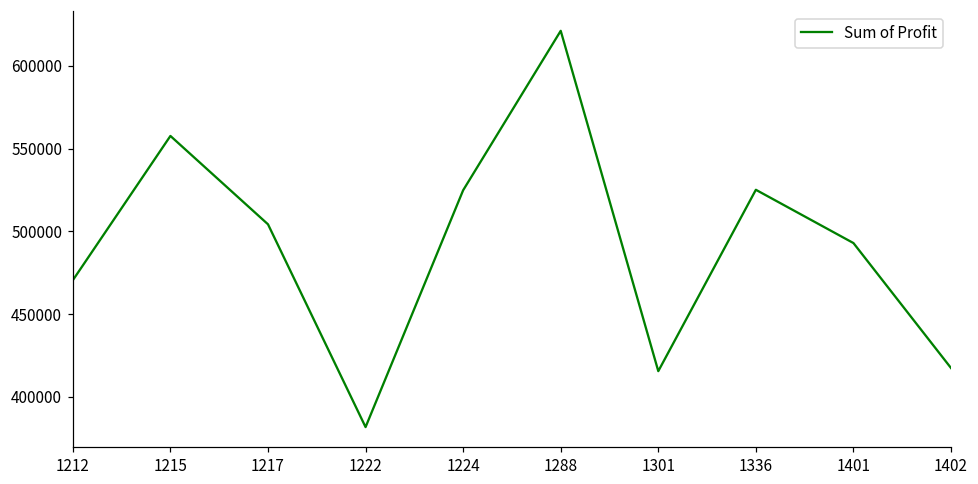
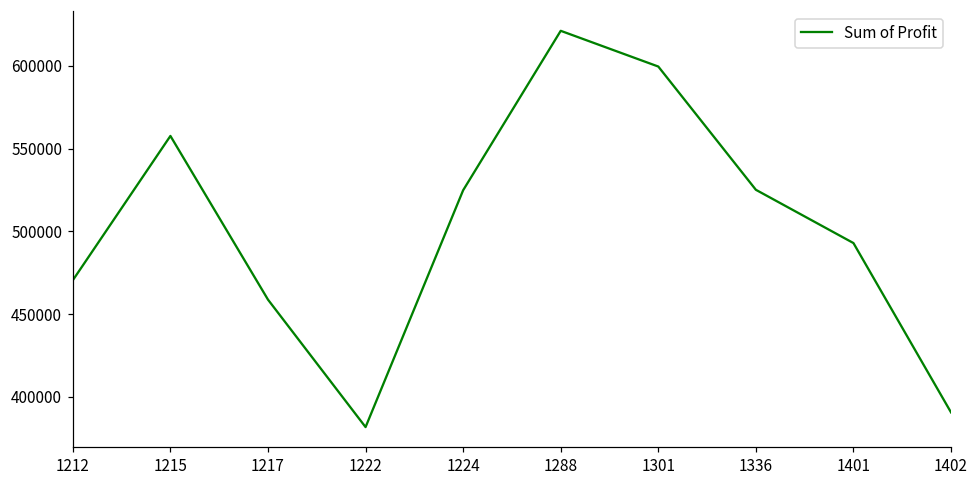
1217: 504000 -> 459000
1301: 415000 -> 600000
1402: 417000 -> 391000
